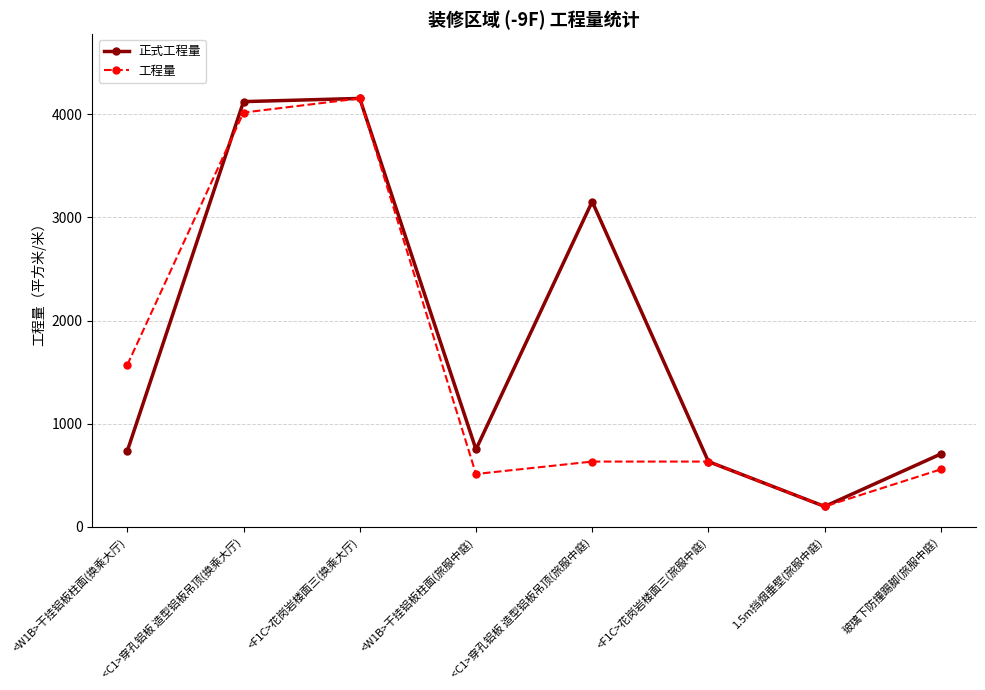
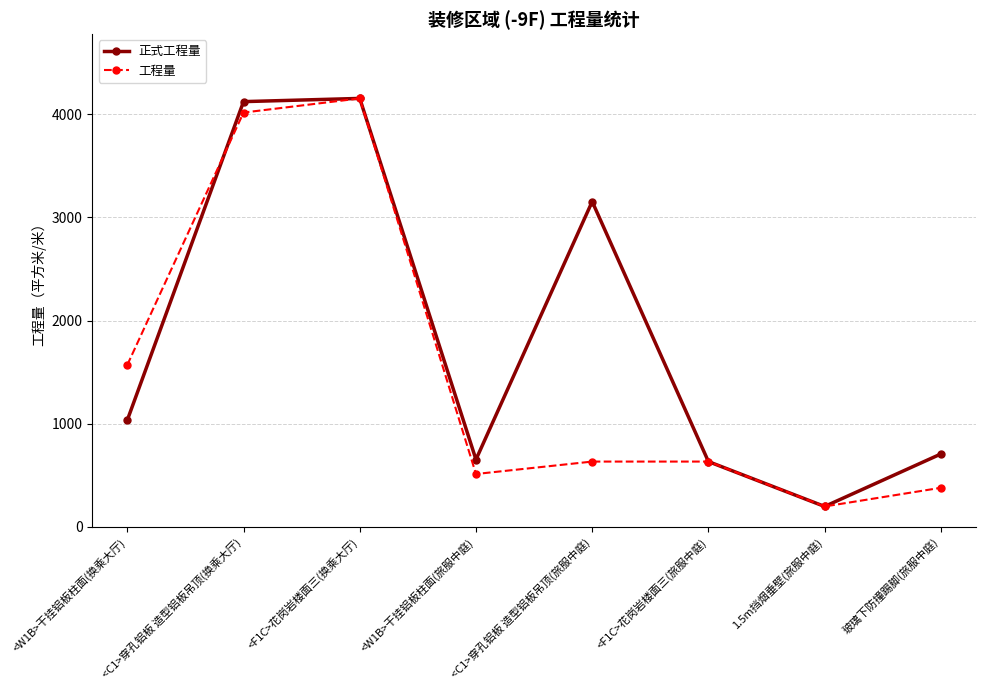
正式工程量, <W1B>干挂铝板柱面(换乘大厅): 740 -> 1030
正式工程量, <W1B>干挂铝板柱面(旅服中庭): 750 -> 650
工程量, 玻璃下防撞踢脚(旅服中庭): 560 -> 380
